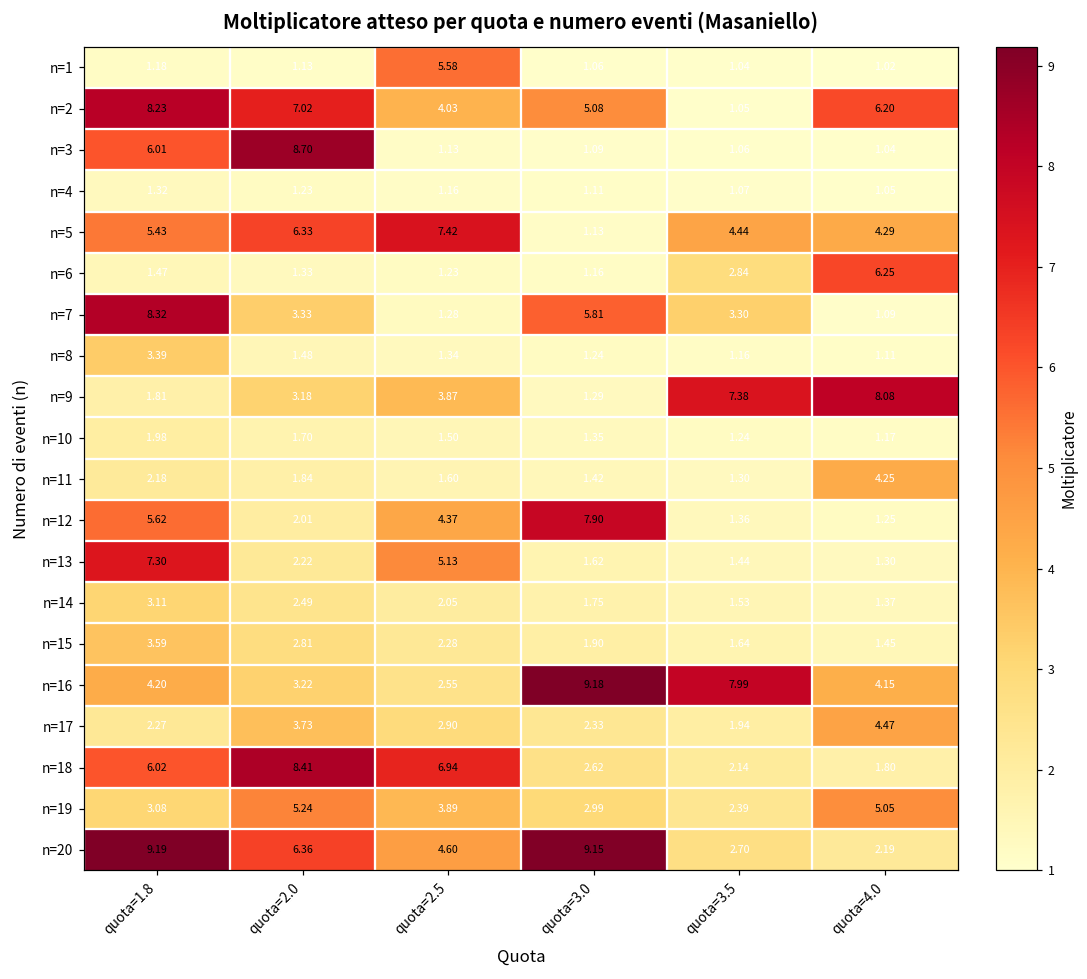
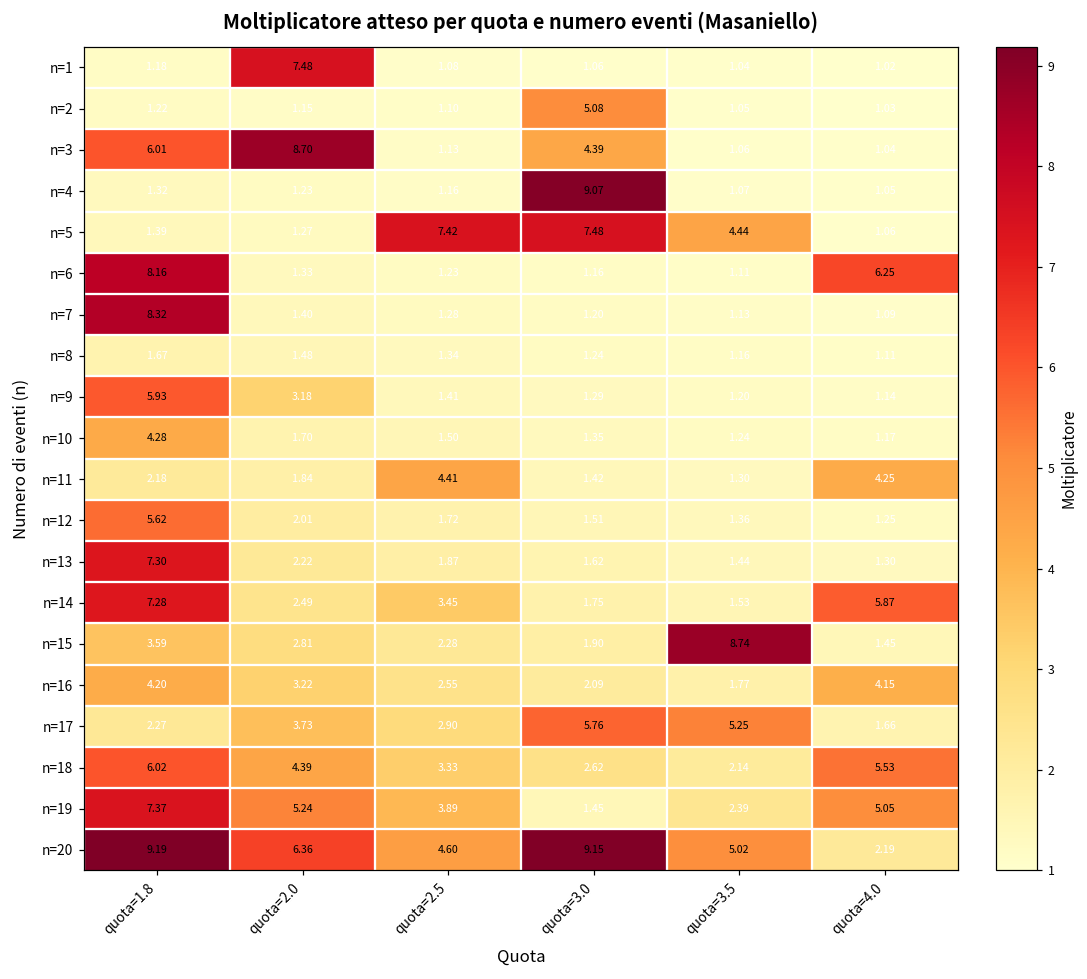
n=1, quota=2.0: 1.13 -> 7.48
n=1, quota=2.5: 5.58 -> 1.08
n=2, quota=1.8: 8.23 -> 1.22
n=2, quota=2.0: 7.02 -> 1.15
n=2, quota=2.5: 4.03 -> 1.10
n=2, quota=4.0: 6.20 -> 1.03
n=3, quota=3.0: 1.09 -> 4.39
n=4, quota=3.0: 1.11 -> 9.07
n=5, quota=1.8: 5.43 -> 1.39
n=5, quota=2.0: 6.33 -> 1.27
n=5, quota=3.0: 1.13 -> 7.48
n=5, quota=4.0: 4.29 -> 1.06
n=6, quota=1.8: 1.47 -> 8.16
n=6, quota=3.5: 2.84 -> 1.11
n=7, quota=2.0: 3.33 -> 1.40
n=7, quota=3.0: 5.81 -> 1.20
n=7, quota=3.5: 3.30 -> 1.13
n=8, quota=1.8: 3.39 -> 1.67
n=9, quota=1.8: 1.81 -> 5.93
n=9, quota=2.5: 3.87 -> 1.41
n=9, quota=3.5: 7.38 -> 1.20
n=9, quota=4.0: 8.08 -> 1.14
n=10, quota=1.8: 1.98 -> 4.28
n=11, quota=2.5: 1.60 -> 4.41
n=12, quota=2.5: 4.37 -> 1.72
n=12, quota=3.0: 7.90 -> 1.51
n=13, quota=2.5: 5.13 -> 1.87
n=14, quota=1.8: 3.11 -> 7.28
n=14, quota=2.5: 2.05 -> 3.45
n=14, quota=4.0: 1.37 -> 5.87
n=15, quota=3.5: 1.64 -> 8.74
n=16, quota=3.0: 9.18 -> 2.09
n=16, quota=3.5: 7.99 -> 1.77
n=17, quota=3.0: 2.33 -> 5.76
n=17, quota=3.5: 1.94 -> 5.25
n=17, quota=4.0: 4.47 -> 1.66
n=18, quota=2.0: 8.41 -> 4.39
n=18, quota=2.5: 6.94 -> 3.33
n=18, quota=4.0: 1.80 -> 5.53
n=19, quota=1.8: 3.08 -> 7.37
n=19, quota=3.0: 2.99 -> 1.45
n=20, quota=3.5: 2.70 -> 5.02
